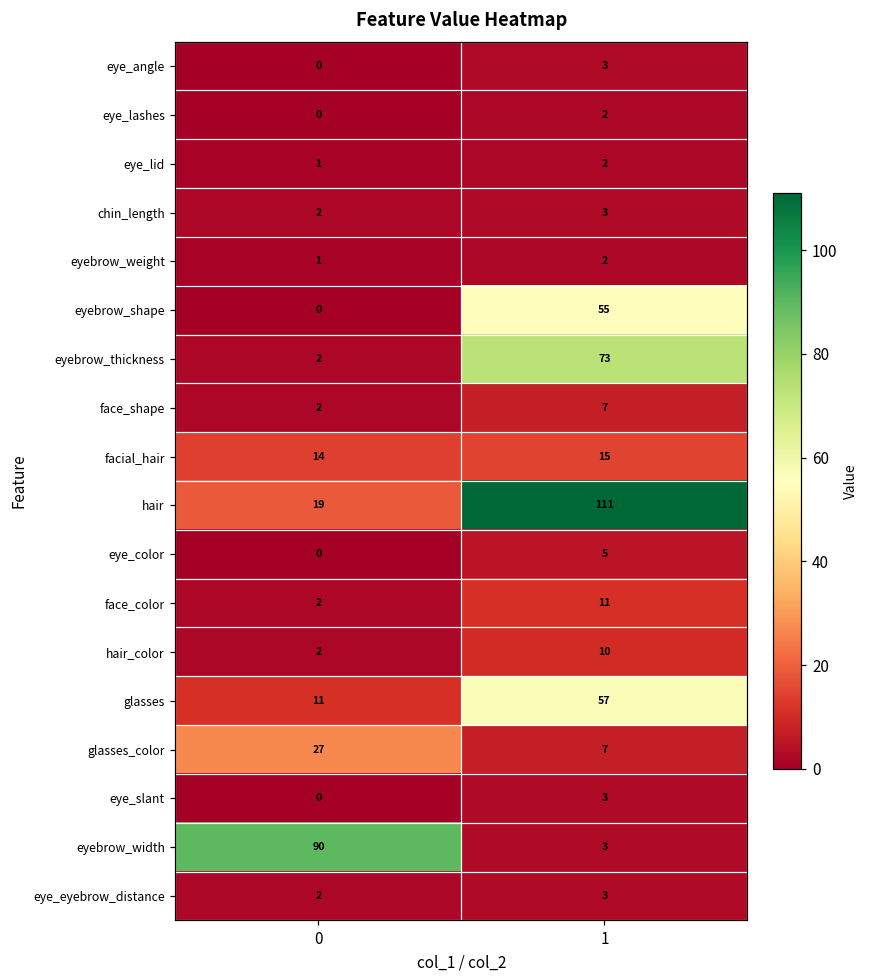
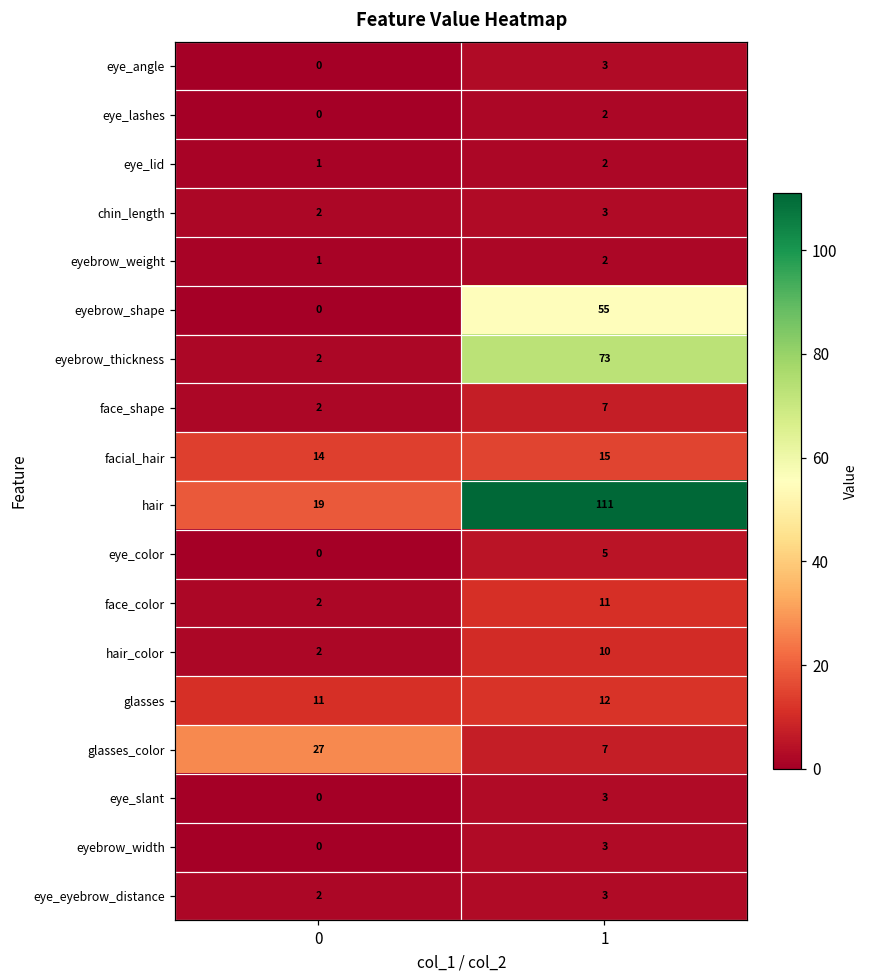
glasses, 1: 57 -> 12
eyebrow_width, 0: 90 -> 0
